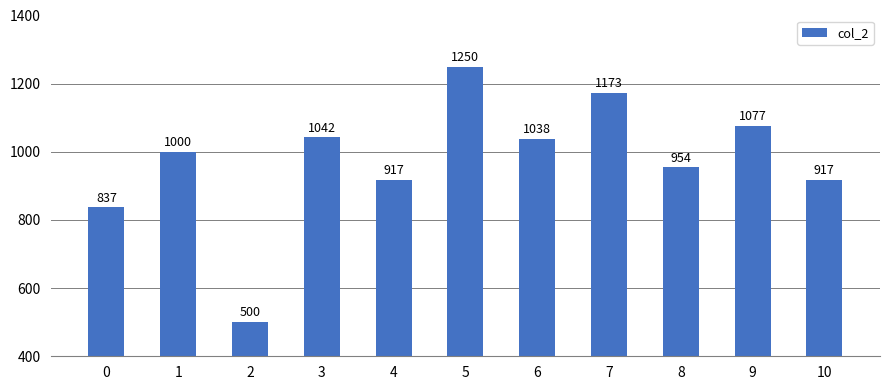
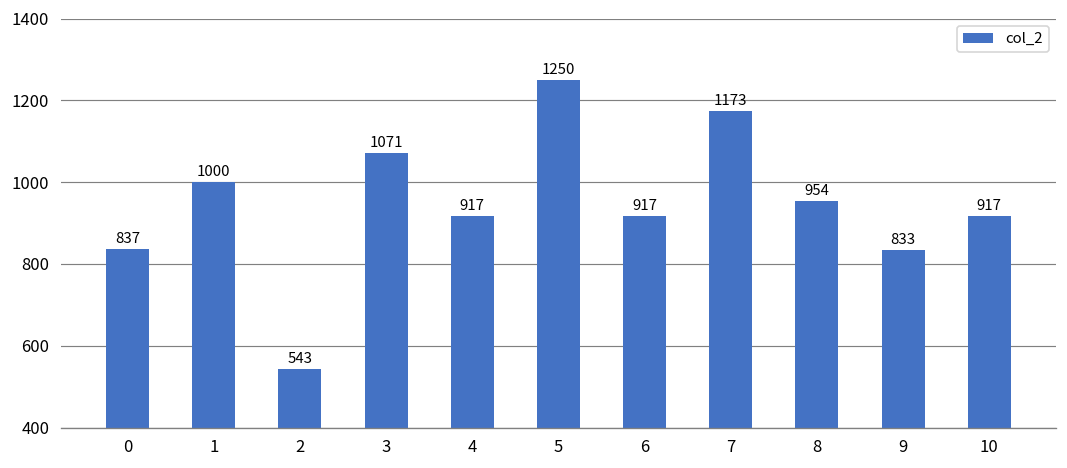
2: 500 -> 543
3: 1042 -> 1071
6: 1038 -> 917
9: 1077 -> 833
